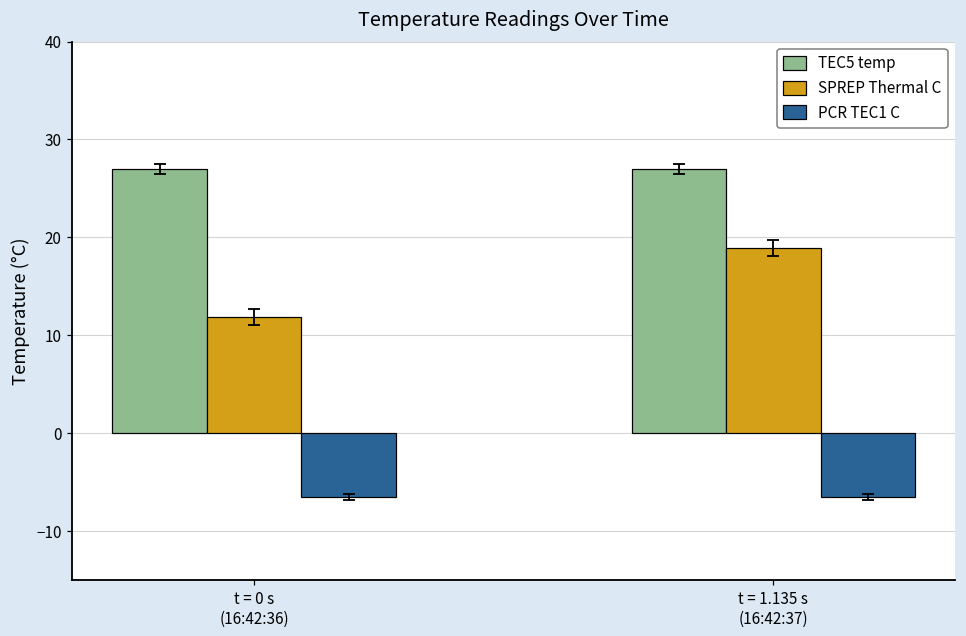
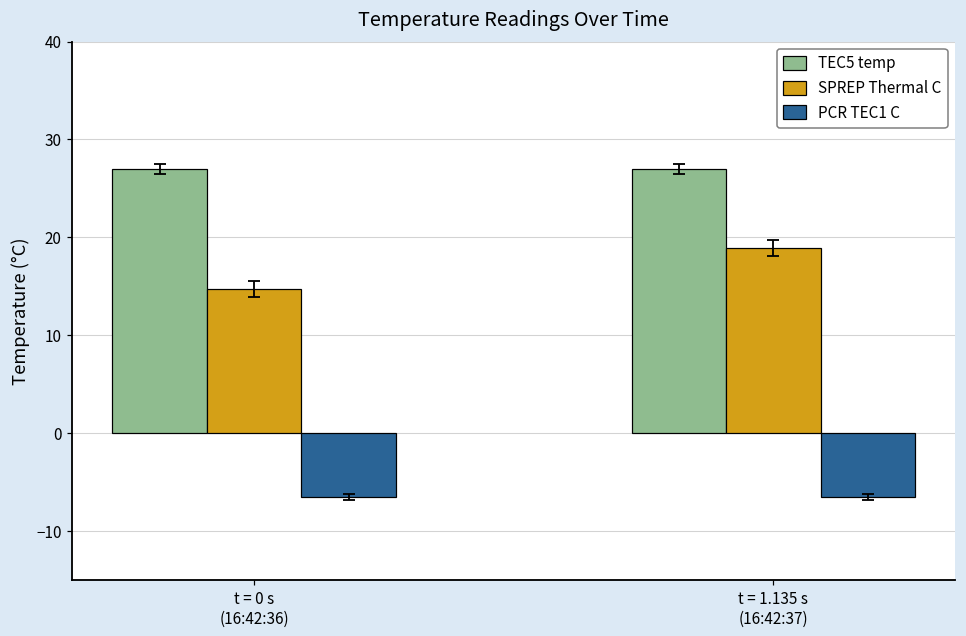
SPREP Thermal C, t = 0 s (16:42:36): 12 -> 15
